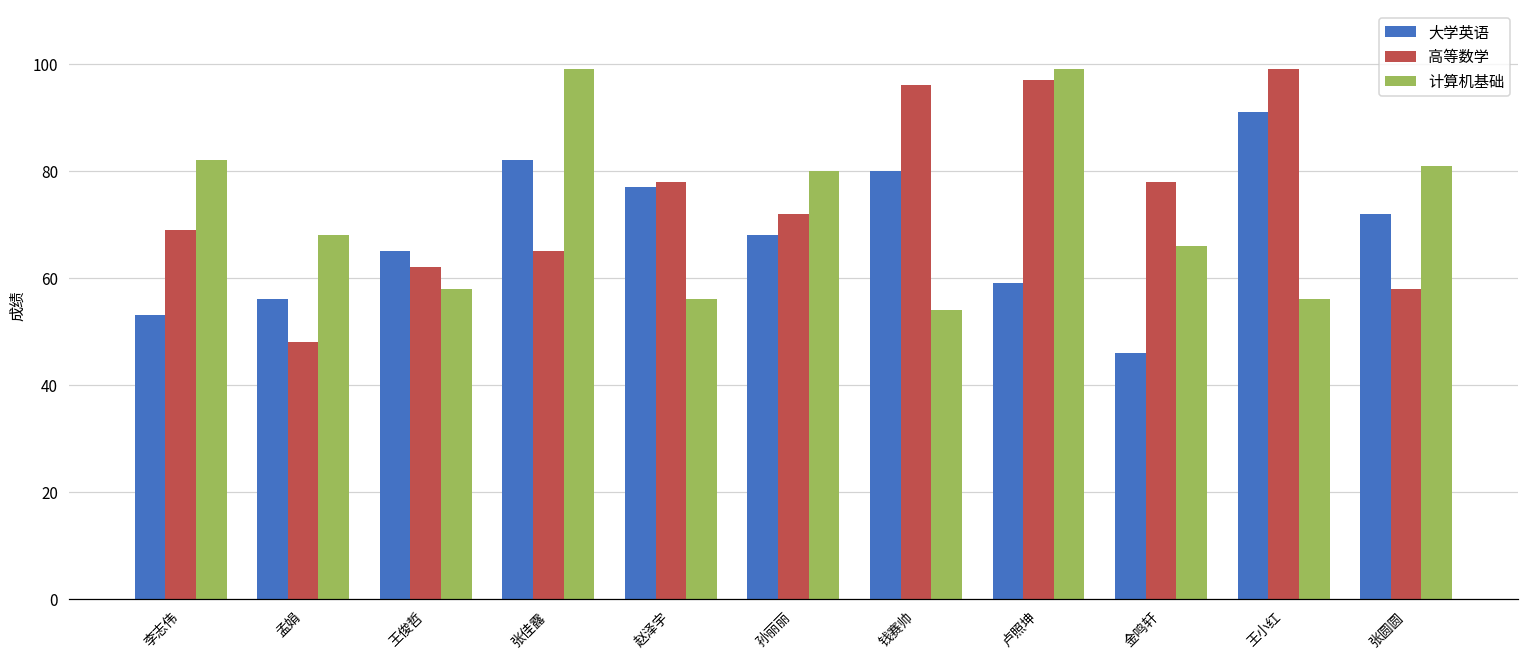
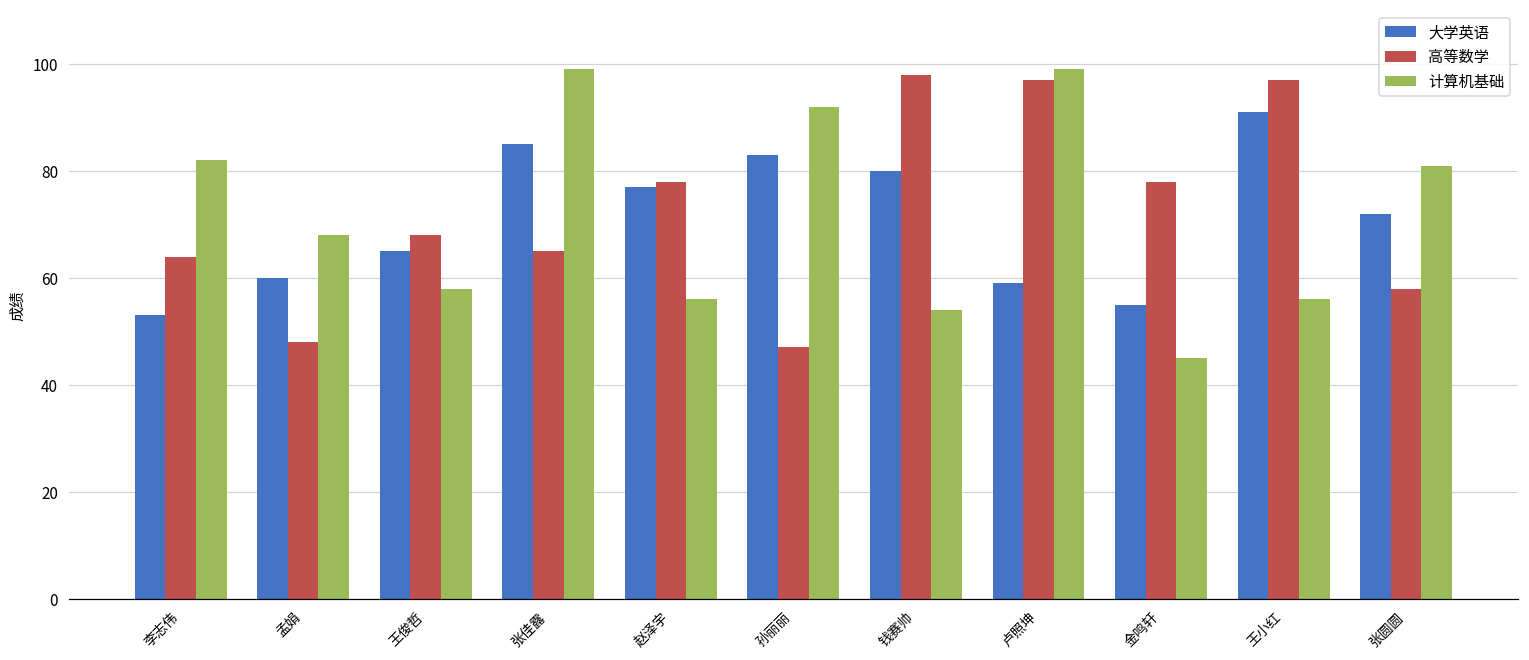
高等数学, 李志伟: 69 -> 64
大学英语, 孟娟: 56 -> 60
高等数学, 王俊哲: 62 -> 68
大学英语, 张佳露: 82 -> 85
大学英语, 孙丽丽: 68 -> 83
高等数学, 孙丽丽: 72 -> 47
计算机基础, 孙丽丽: 80 -> 92
高等数学, 钱赛帅: 96 -> 98
大学英语, 金鸣轩: 46 -> 55
计算机基础, 金鸣轩: 66 -> 45
高等数学, 王小红: 99 -> 97
